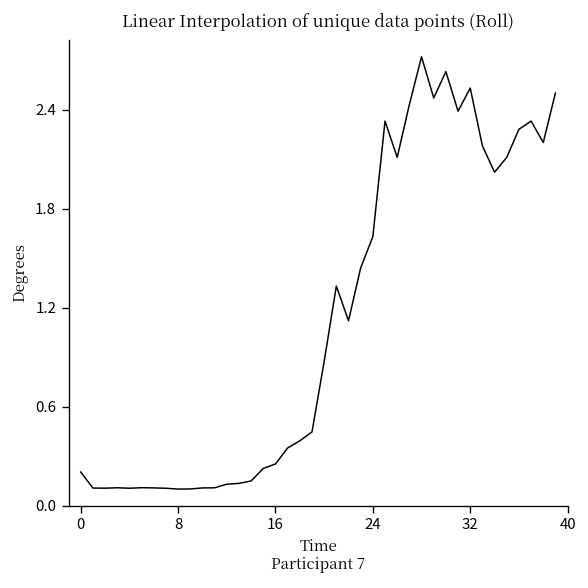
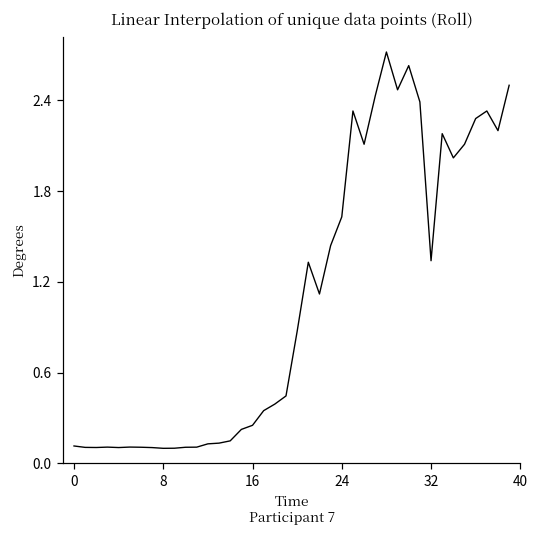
0: 0.20 -> 0.12
32: 2.53 -> 1.34
